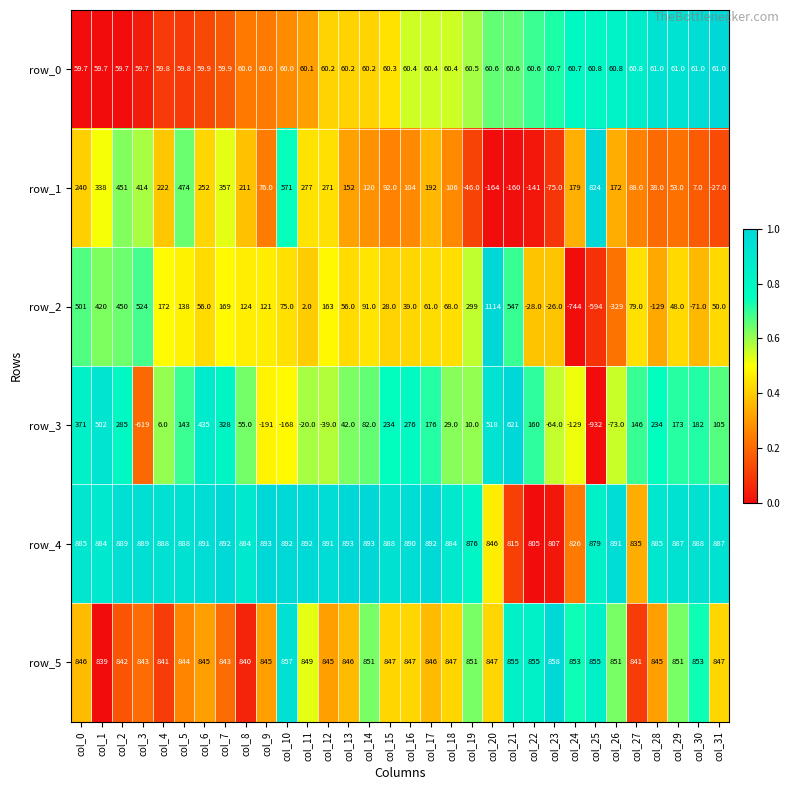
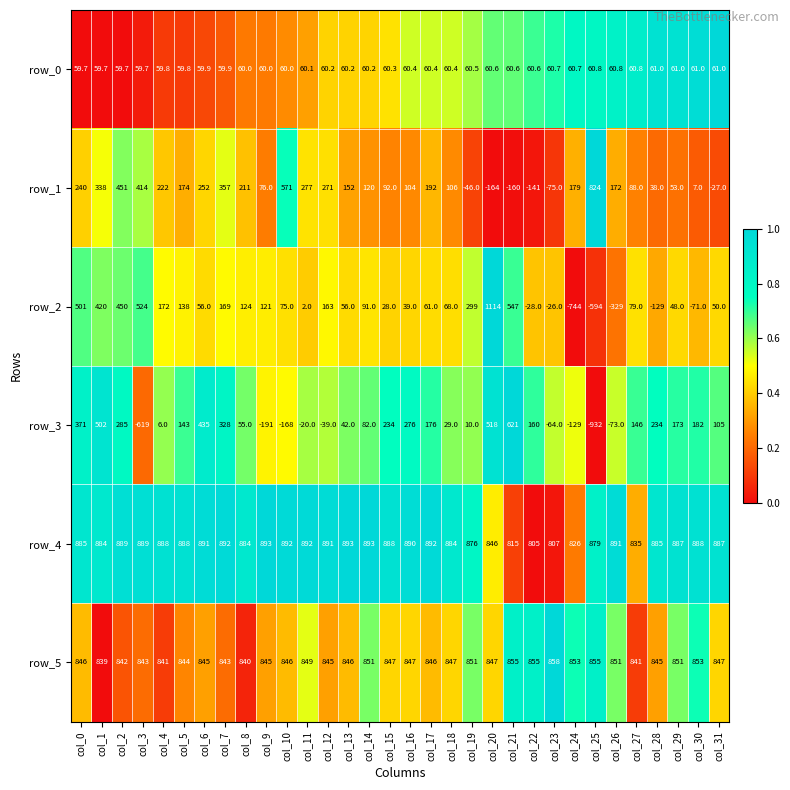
row_1, col_5: 474 -> 174
row_5, col_10: 857 -> 846
